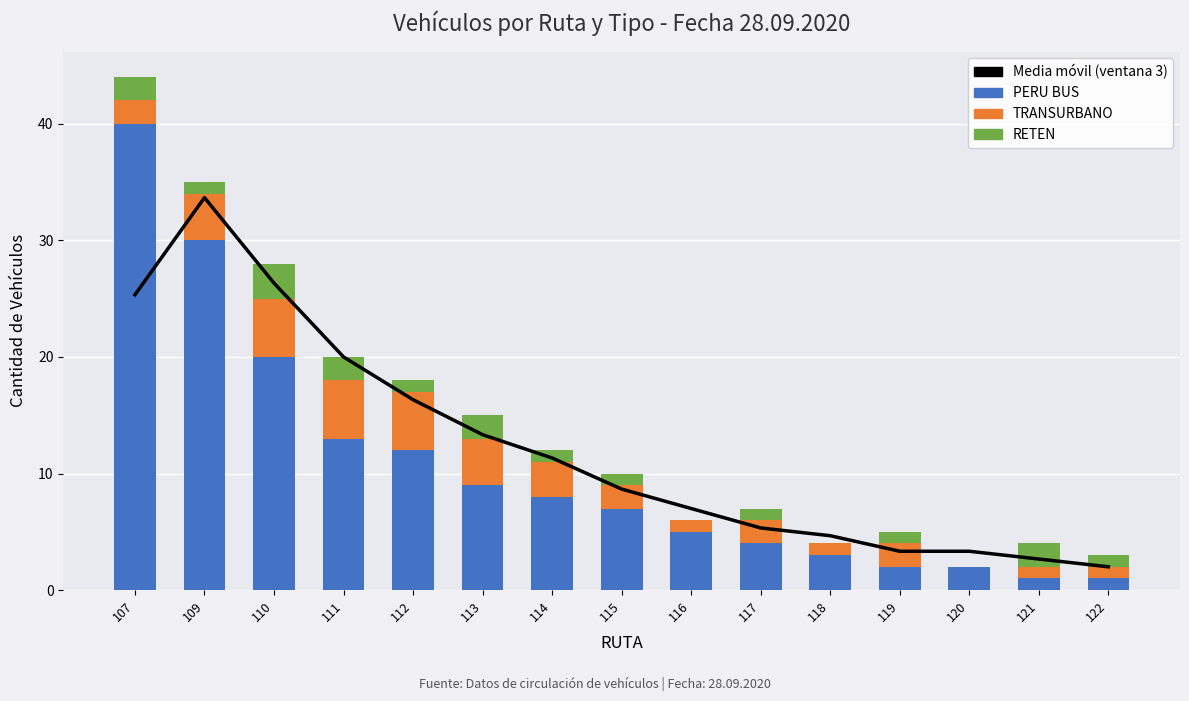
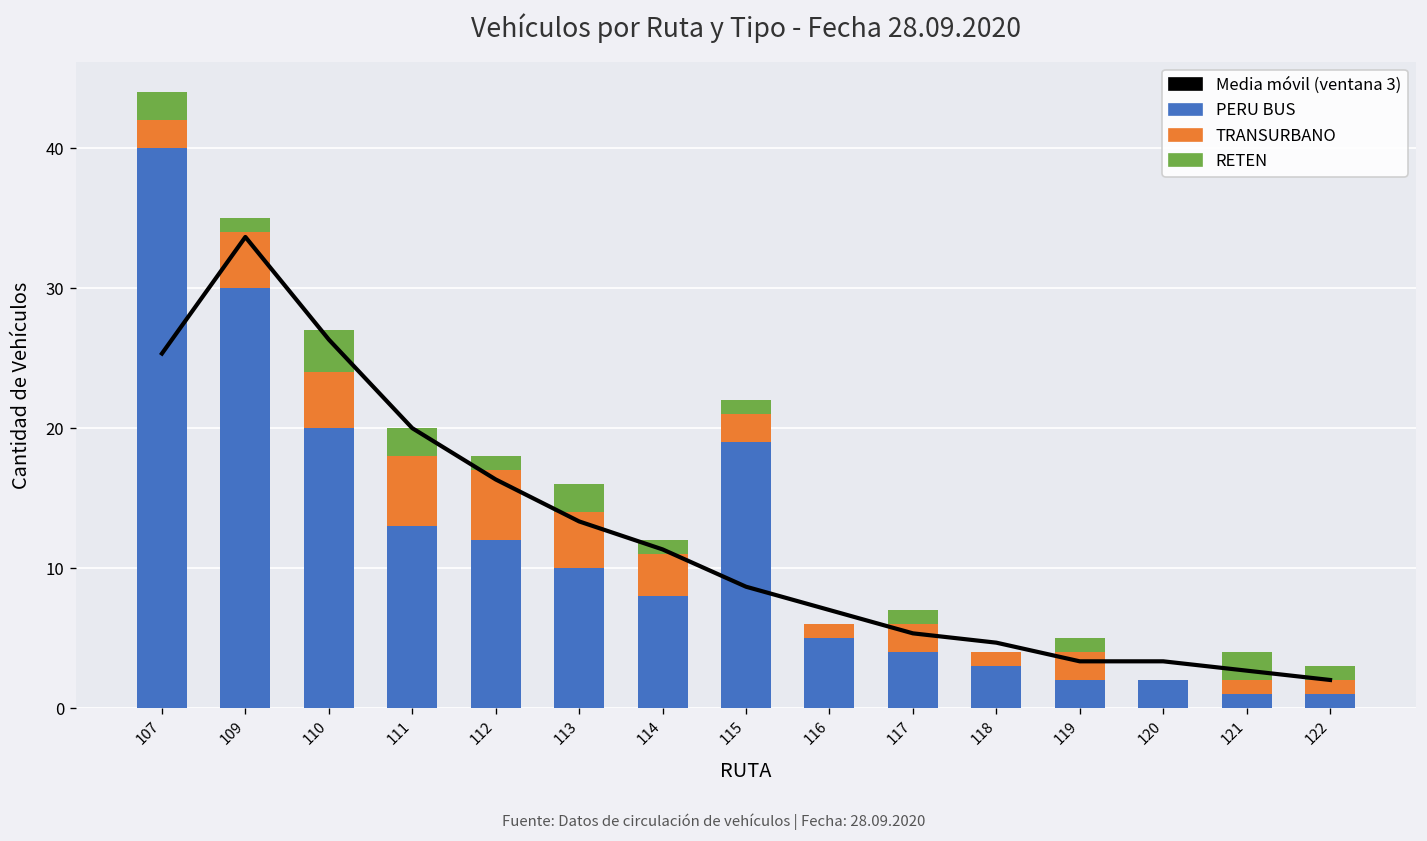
TRANSURBANO, 110: 5 -> 4
PERU BUS, 113: 9 -> 10
PERU BUS, 115: 7 -> 19
